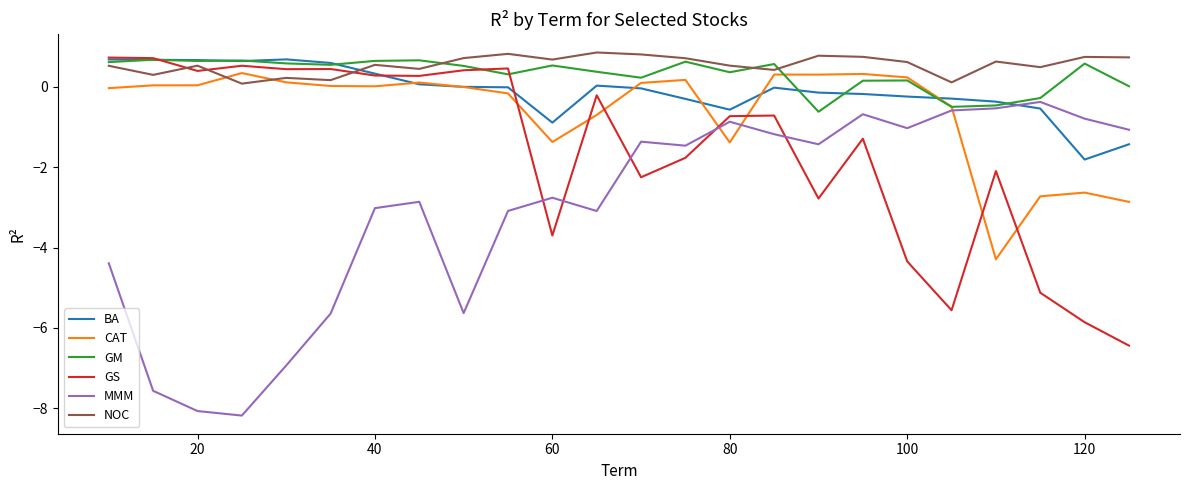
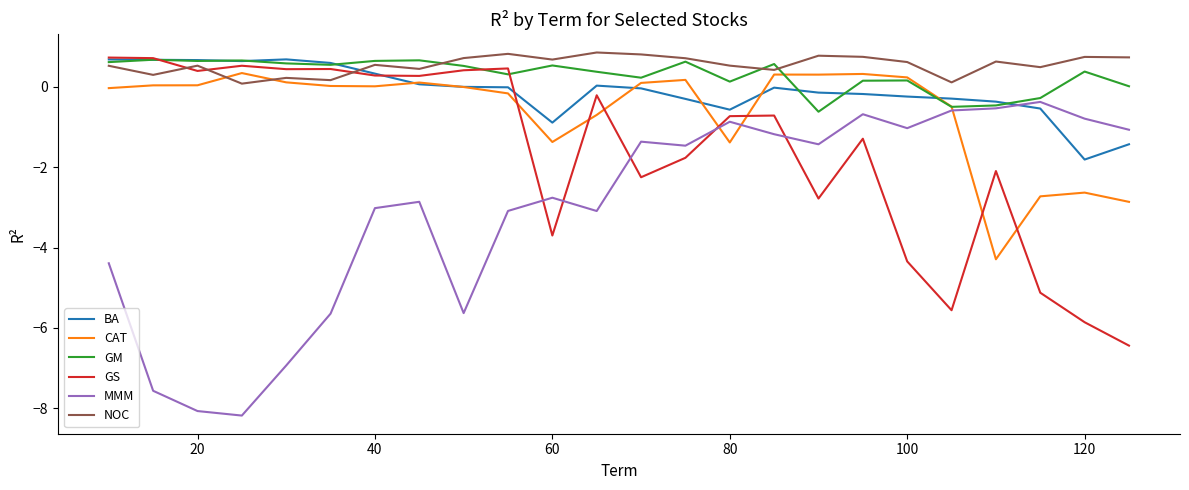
GM, 80: 0.4 -> 0.1
GM, 120: 0.6 -> 0.4
